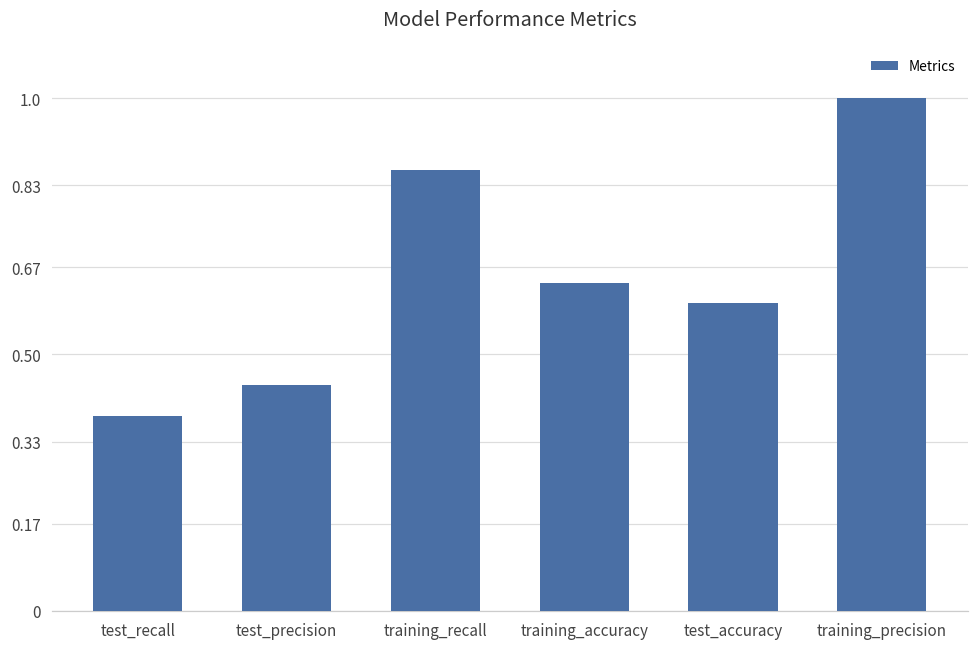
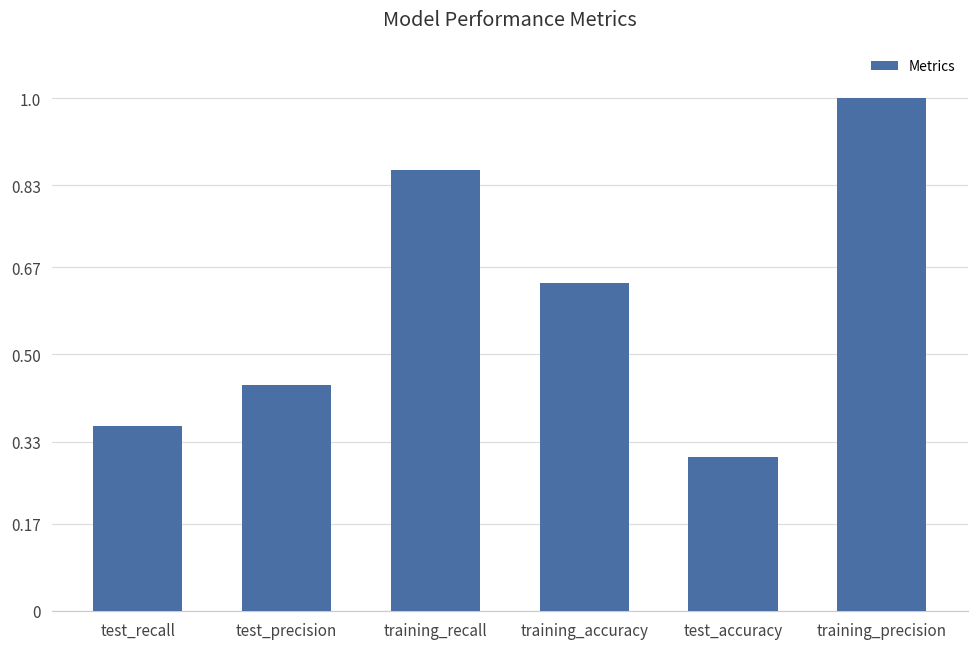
test_recall: 0.38 -> 0.36
test_accuracy: 0.6 -> 0.3
